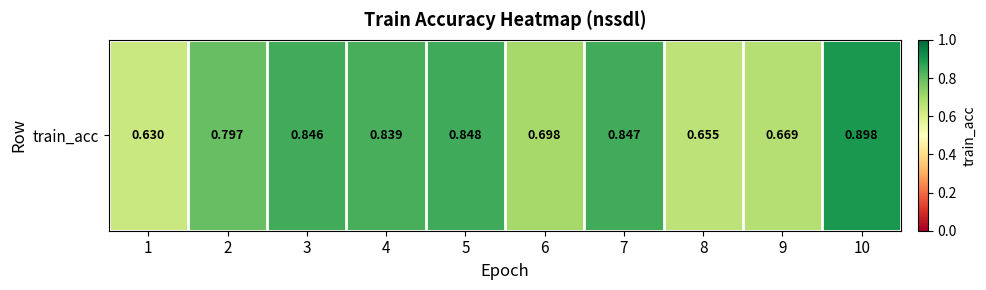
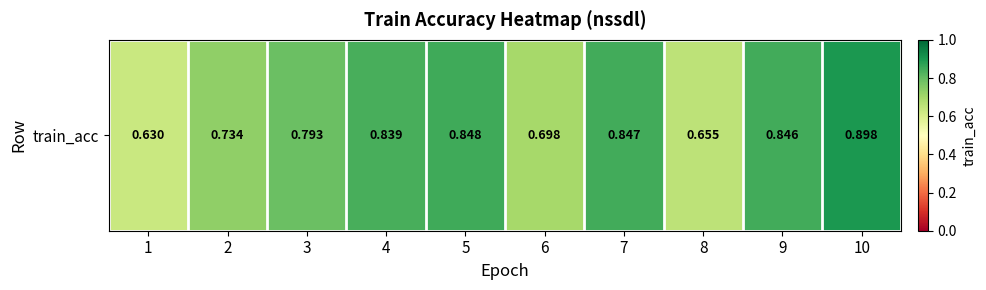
train_acc, 2: 0.797 -> 0.734
train_acc, 3: 0.846 -> 0.793
train_acc, 9: 0.669 -> 0.846
